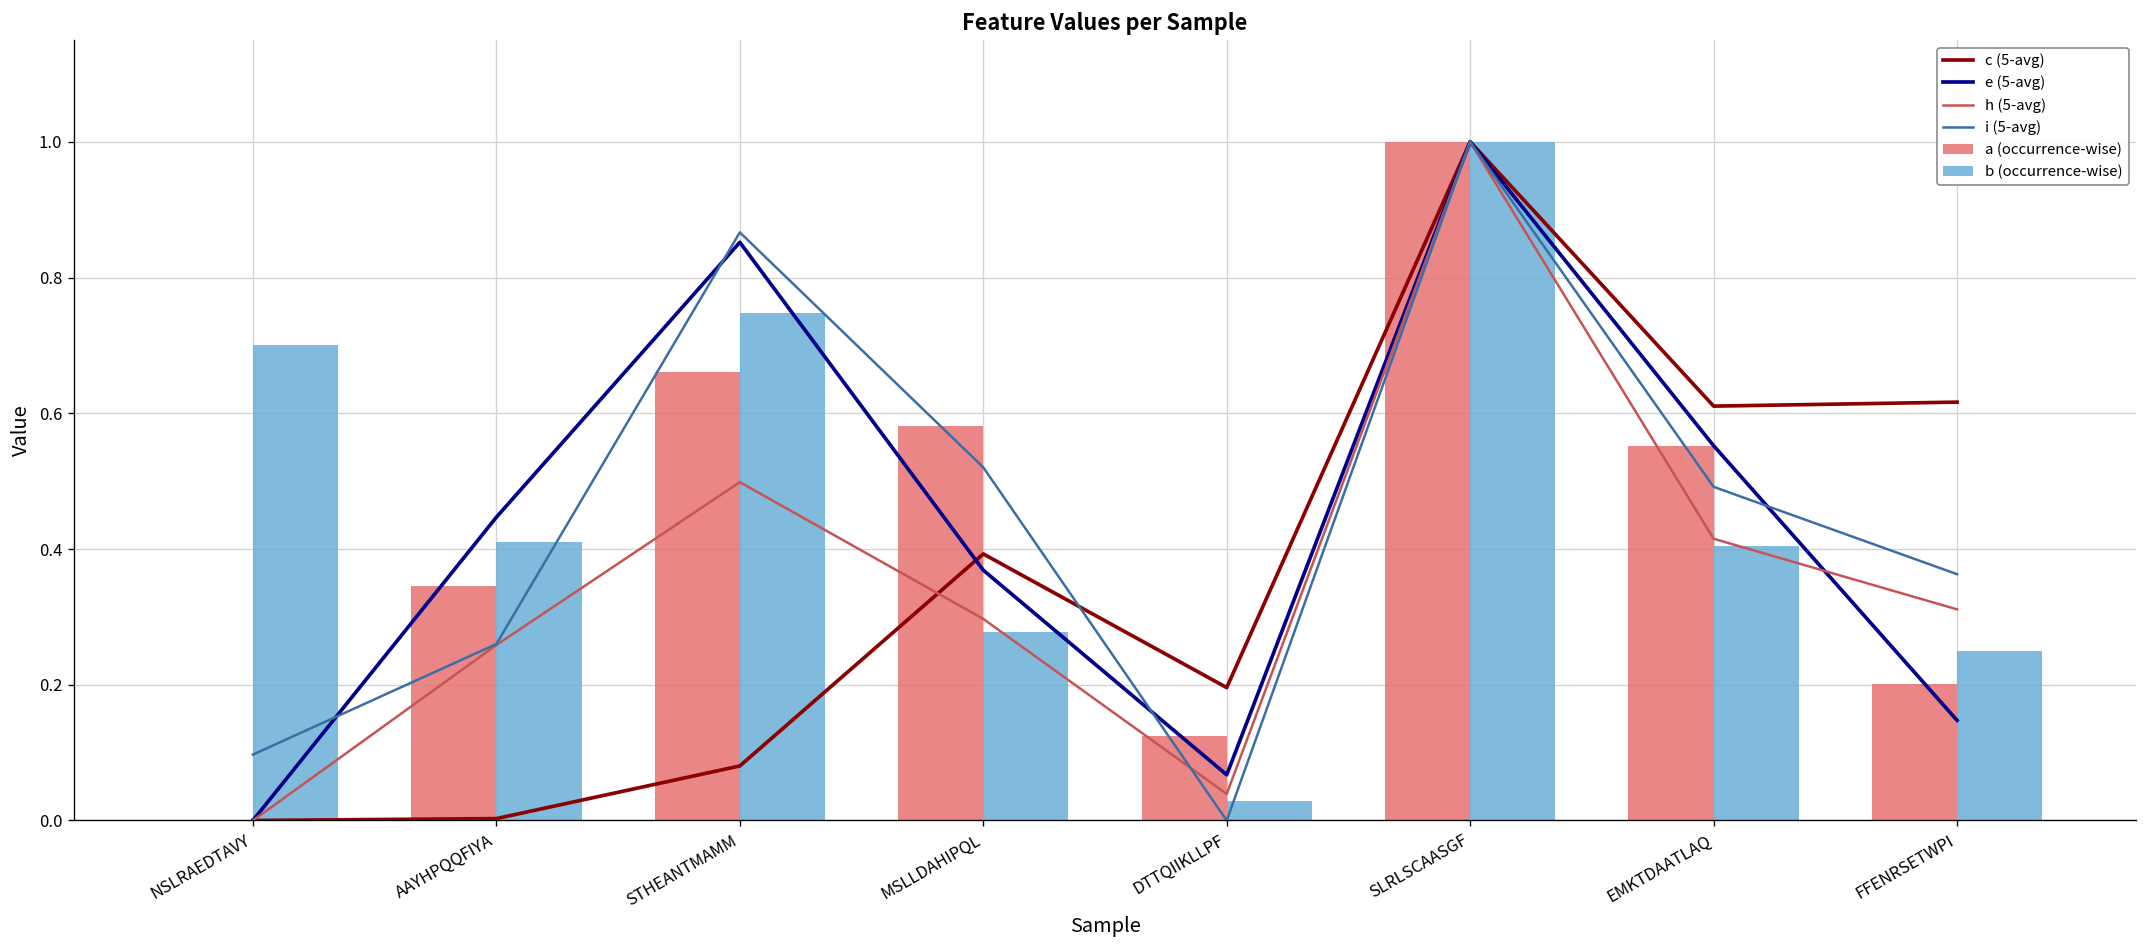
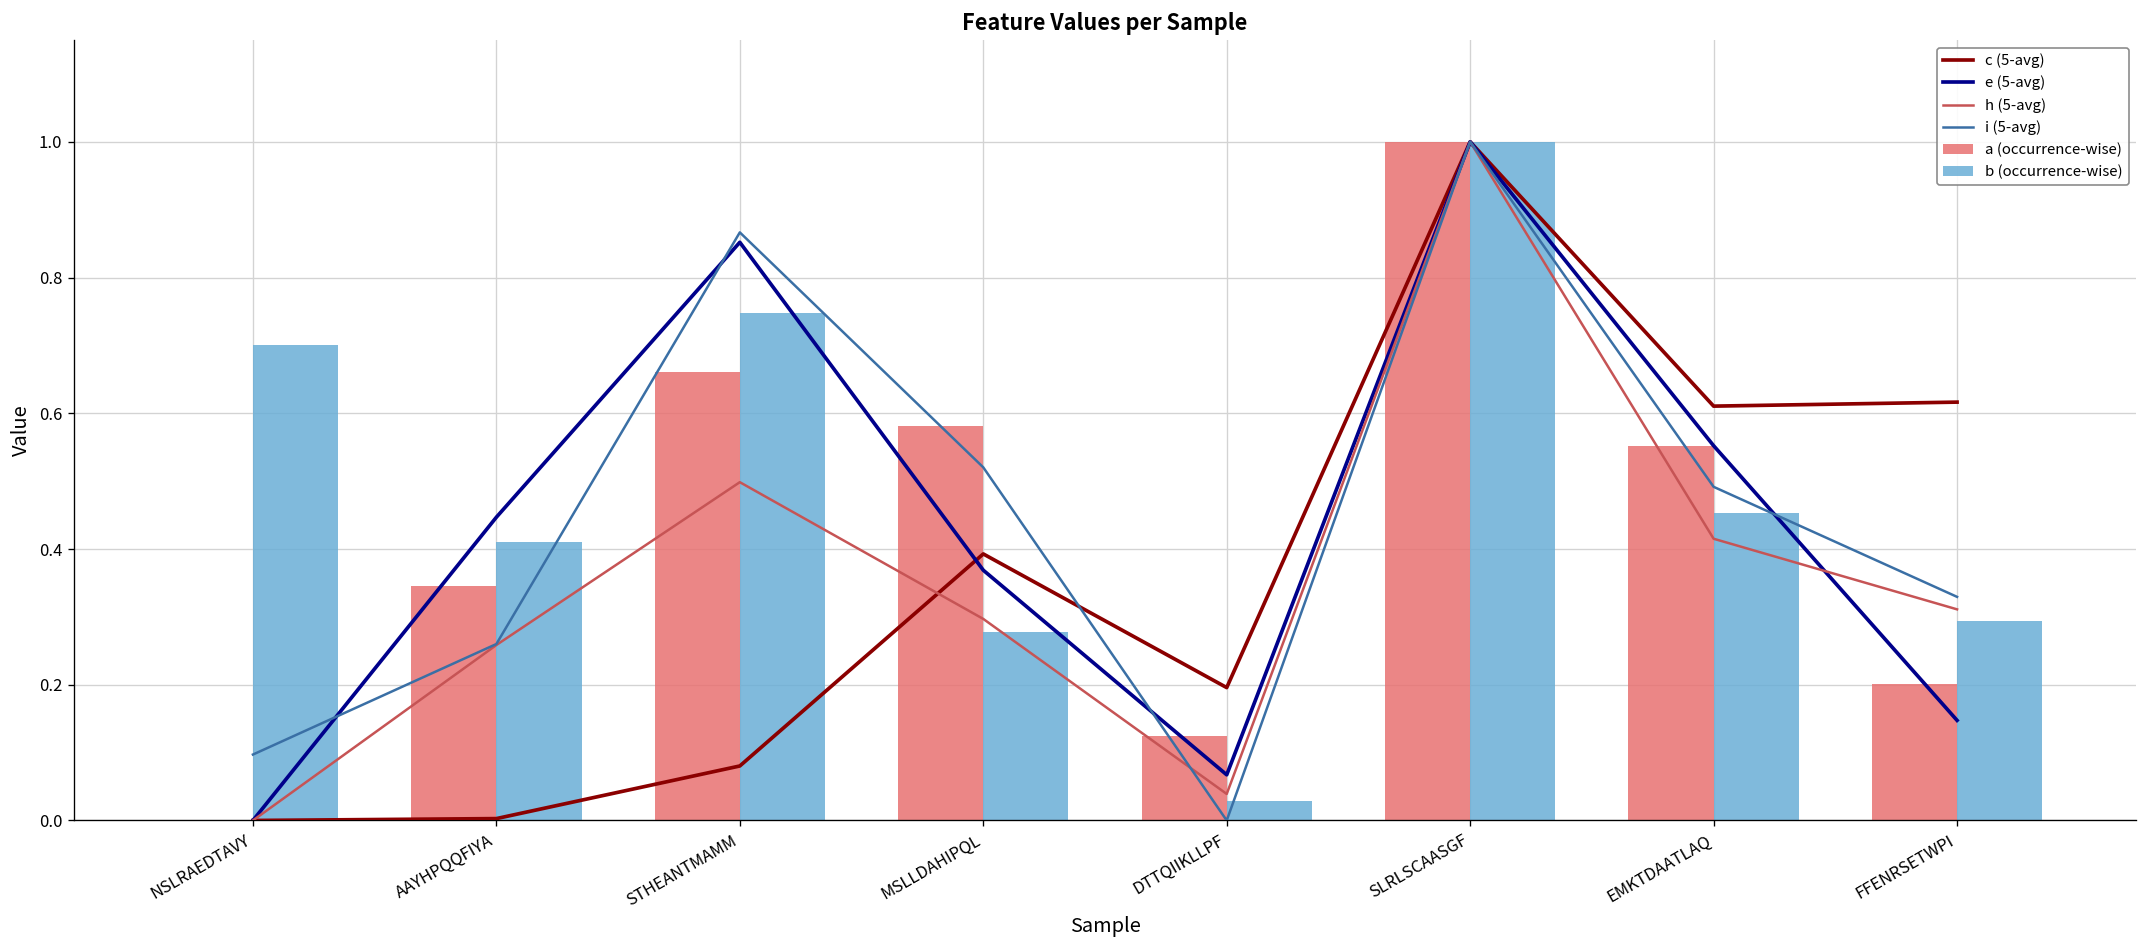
b (occurrence-wise), EMKTDAATLAQ: 0.40 -> 0.45
i (5-avg), FFENRSETWPI: 0.36 -> 0.33
b (occurrence-wise), FFENRSETWPI: 0.25 -> 0.29
